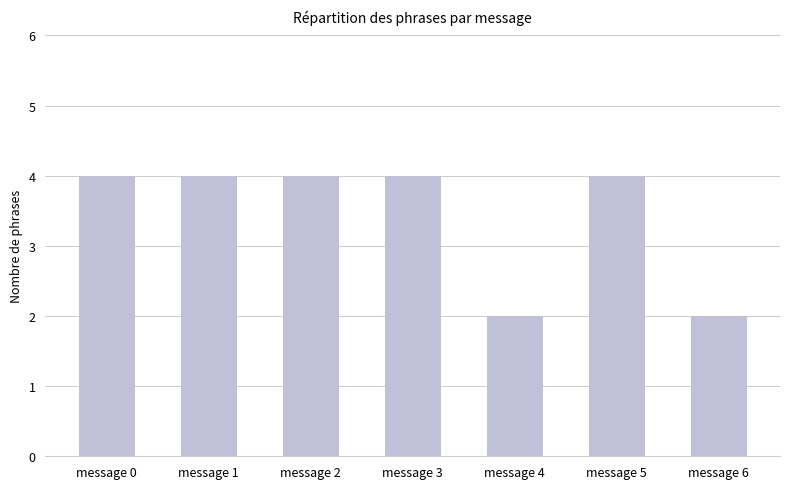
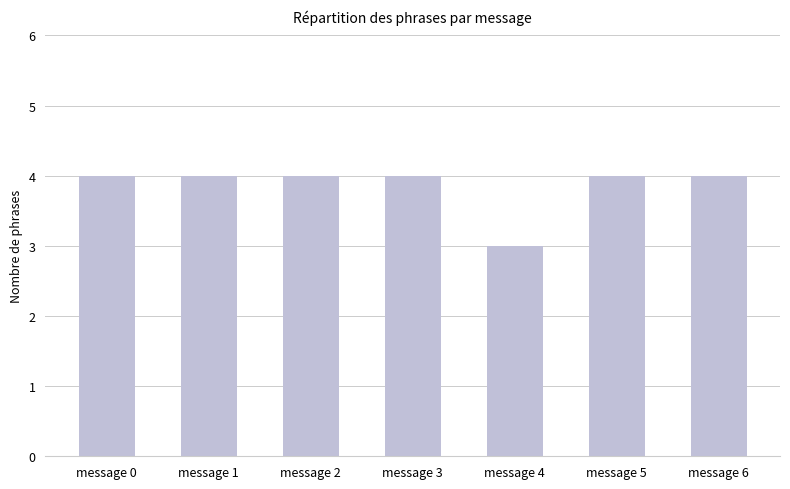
message 4: 2 -> 3
message 6: 2 -> 4
